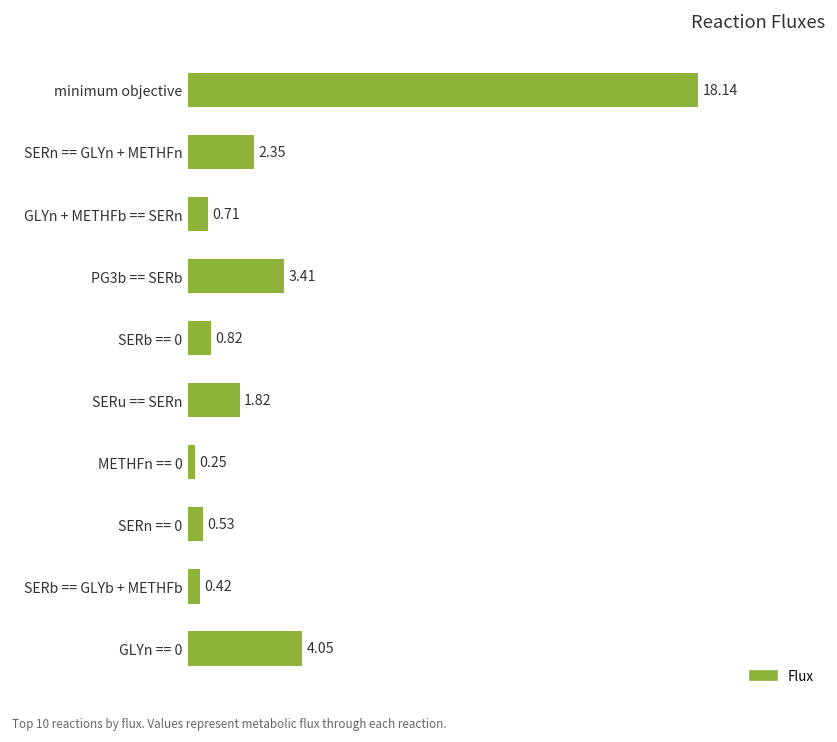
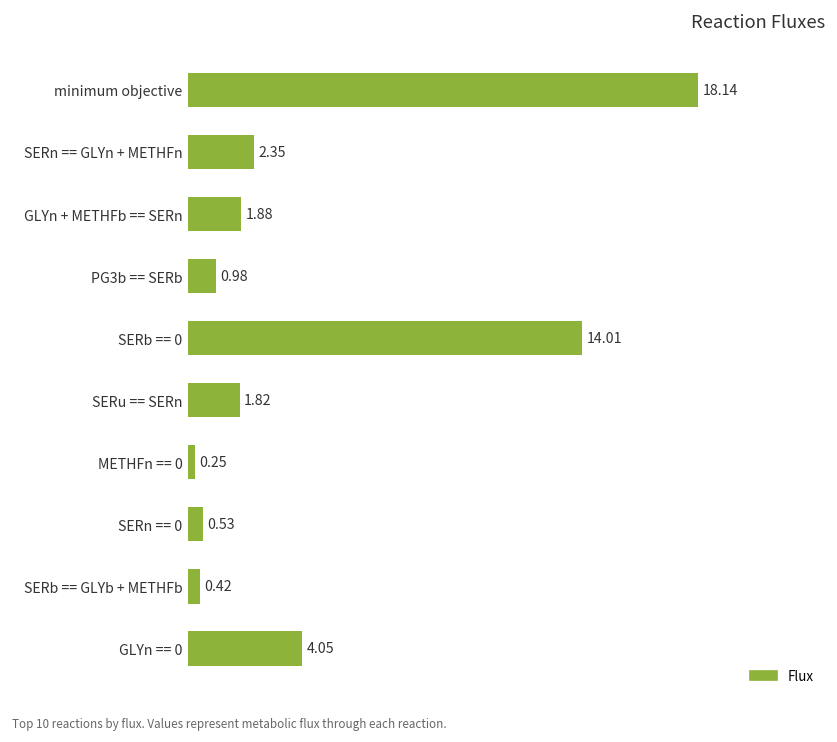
GLYn + METHFb == SERn: 0.71 -> 1.88
PG3b == SERb: 3.41 -> 0.98
SERb == 0: 0.82 -> 14.01
